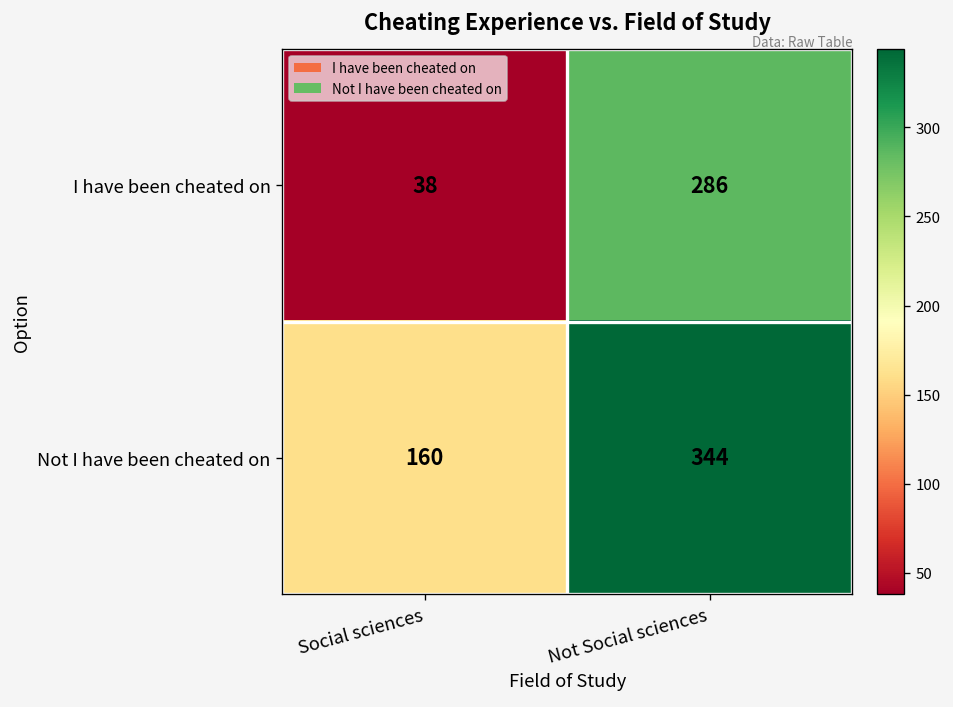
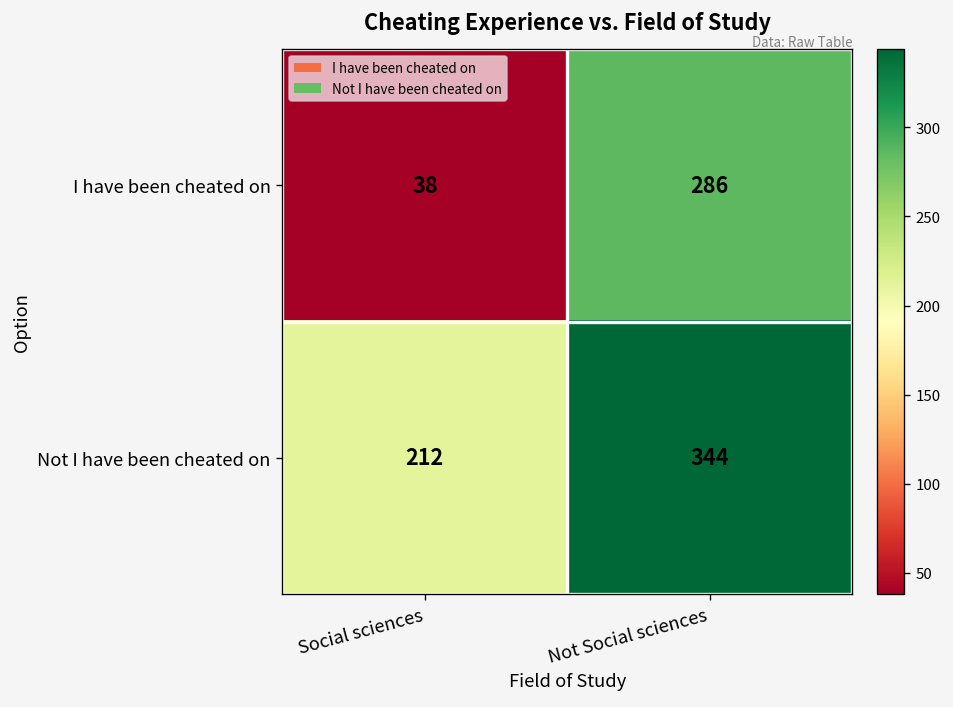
Not I have been cheated on, Social sciences: 160 -> 212
